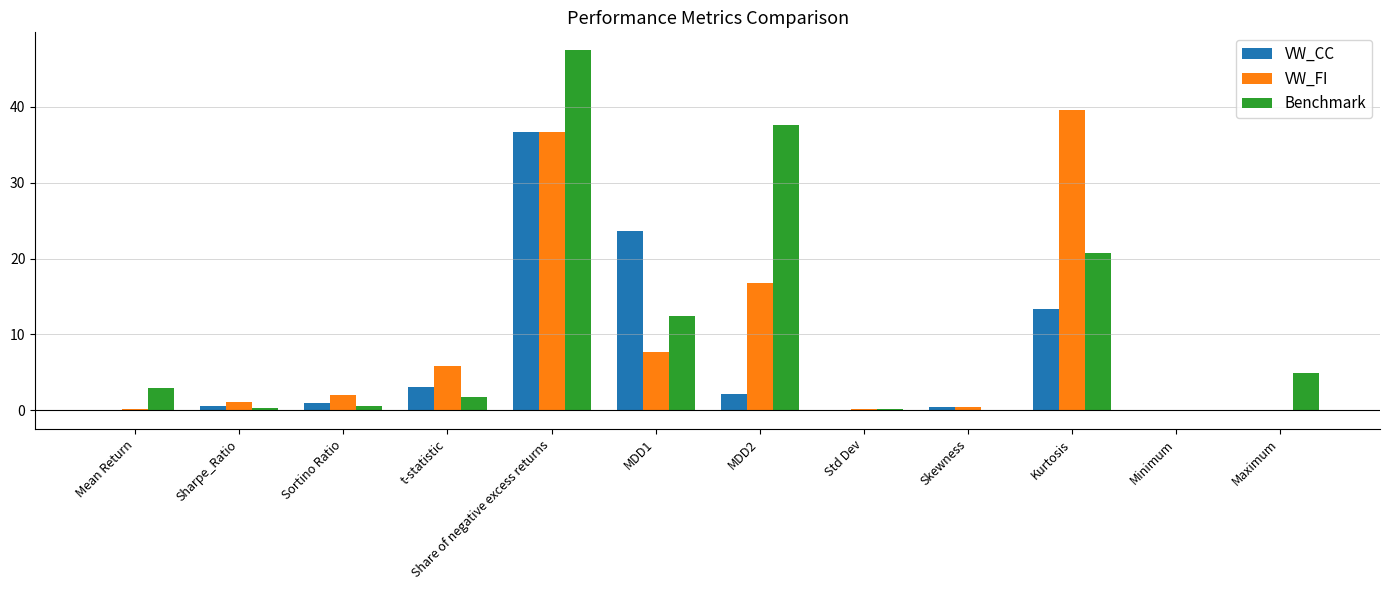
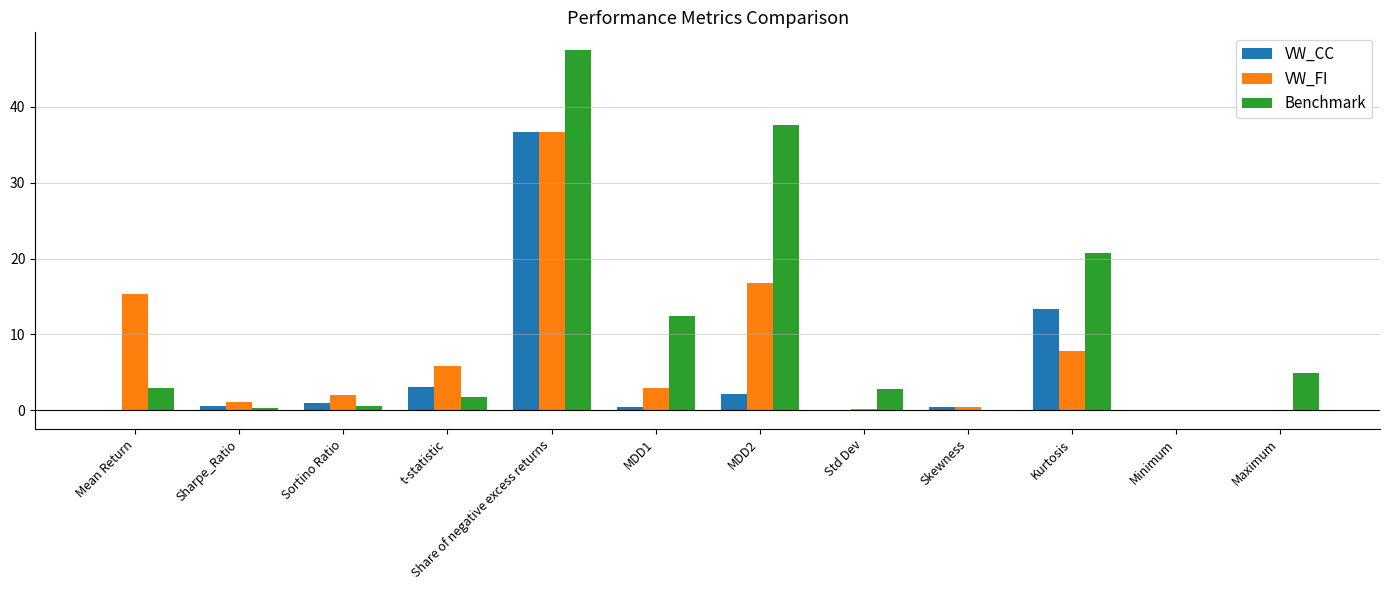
VW_FI, Mean Return: 0 -> 15
VW_CC, MDD1: 24 -> 0
VW_FI, MDD1: 8 -> 3
Benchmark, Std Dev: 0 -> 3
VW_FI, Kurtosis: 40 -> 8
